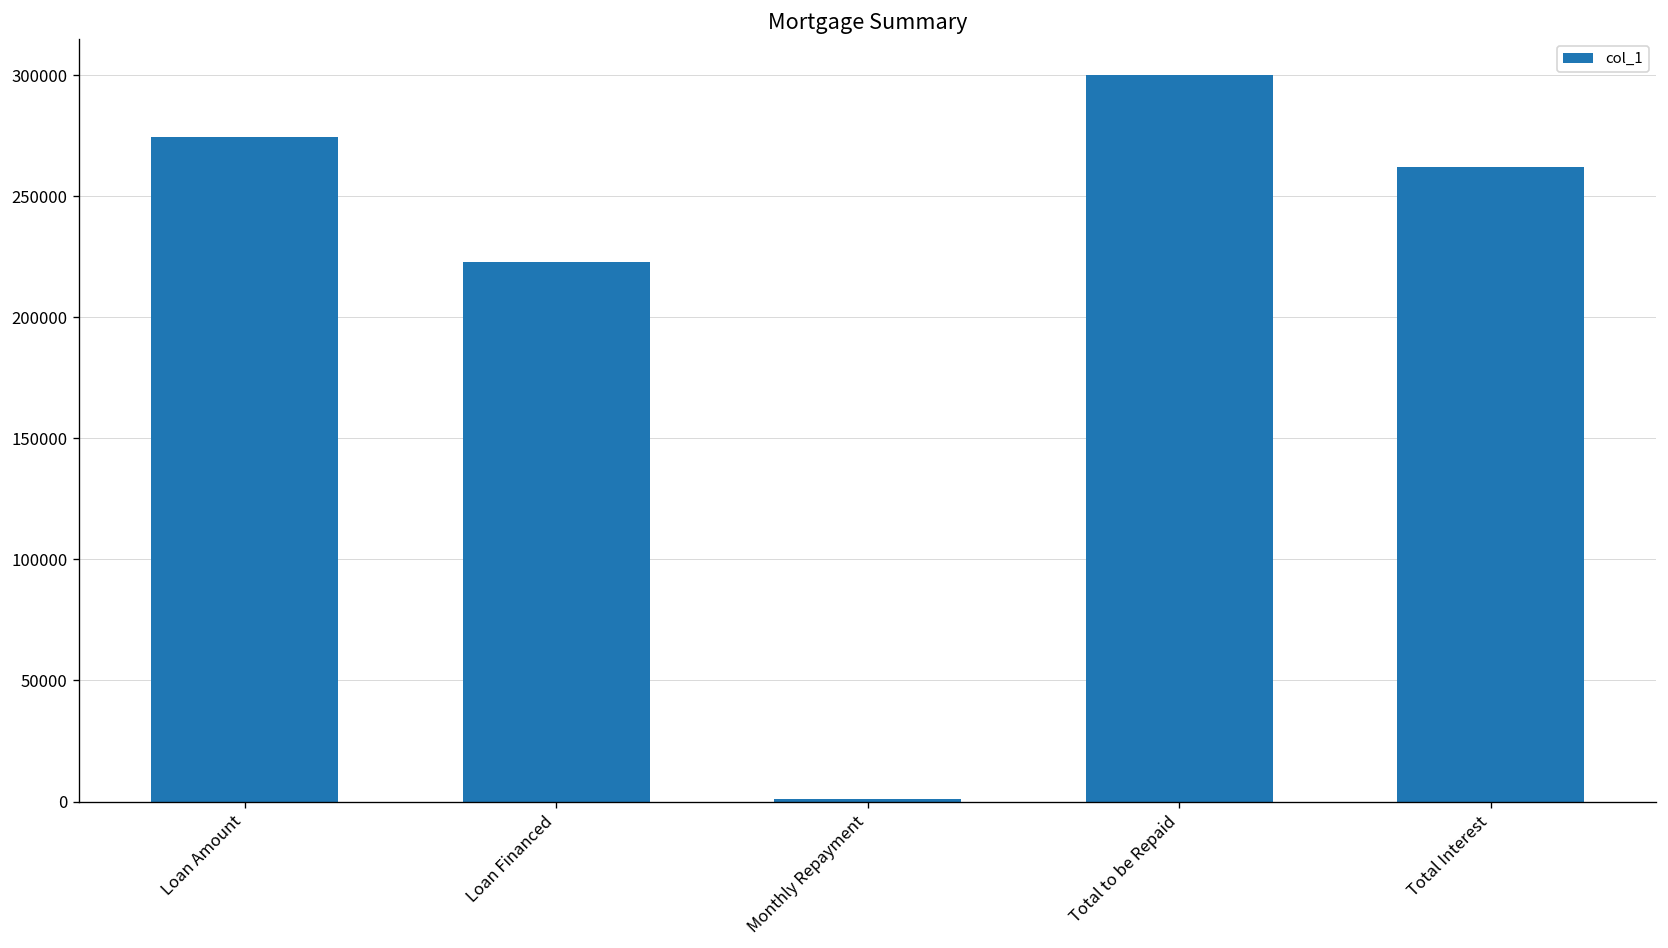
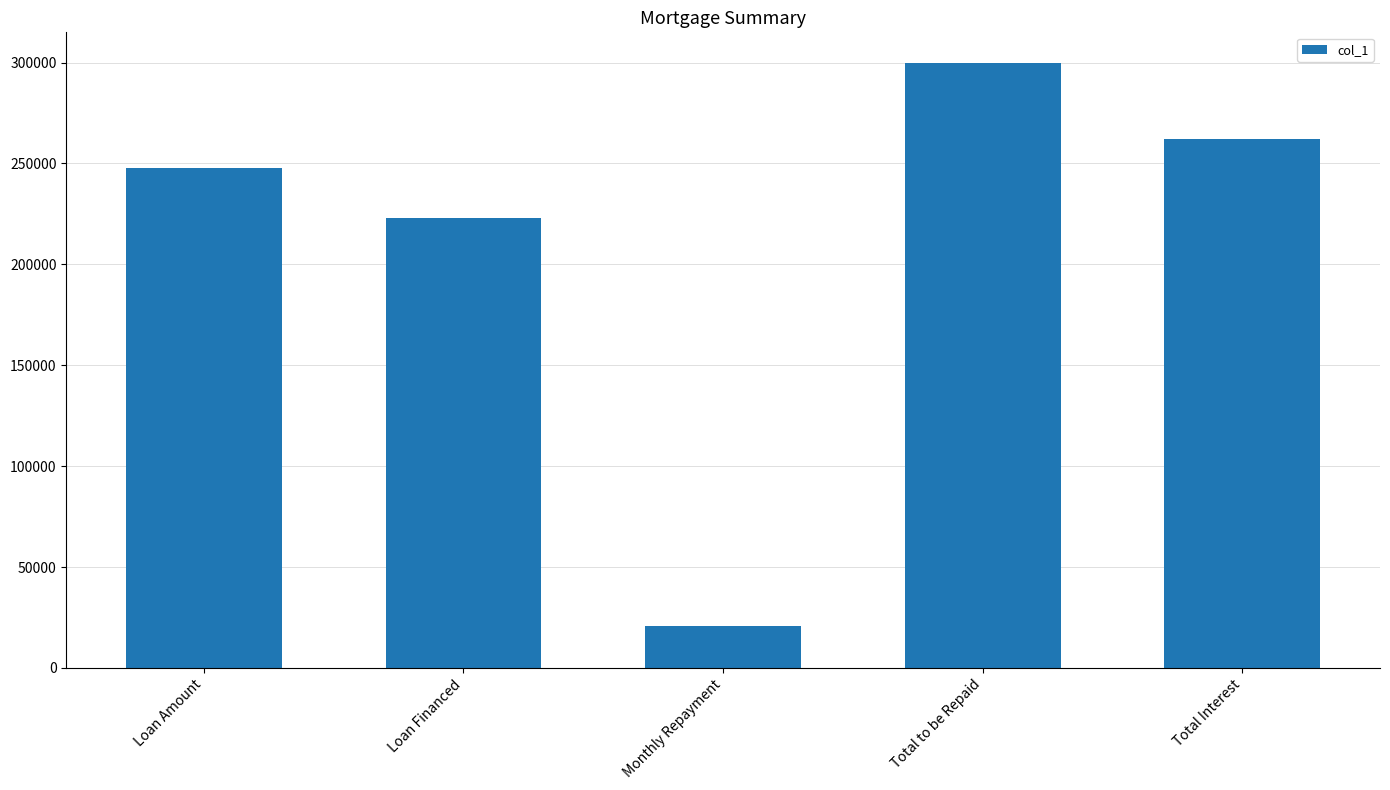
Loan Amount: 275000 -> 248000
Monthly Repayment: 1000 -> 21000
